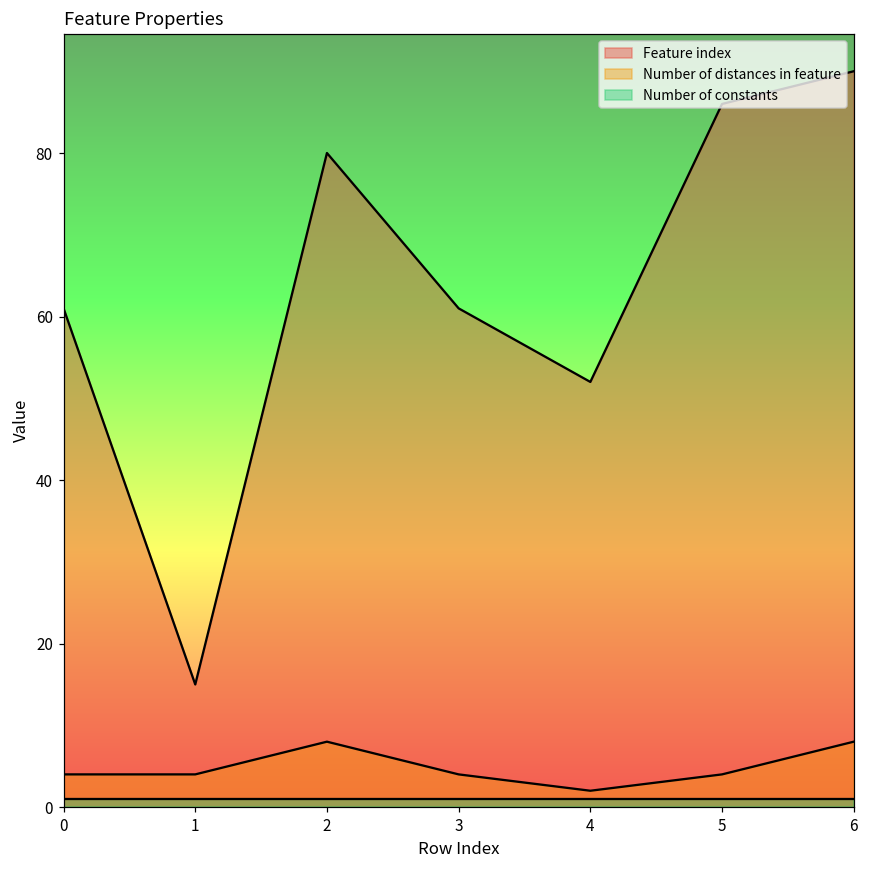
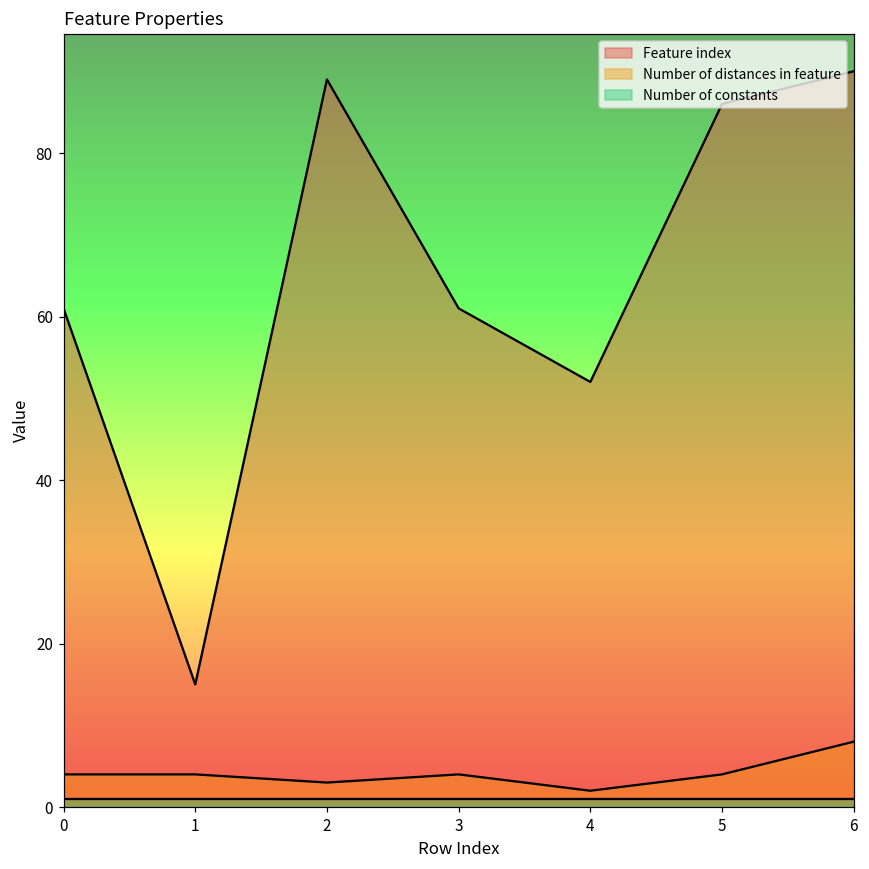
Feature index, 2: 80 -> 89
Number of distances in feature, 2: 8 -> 3
